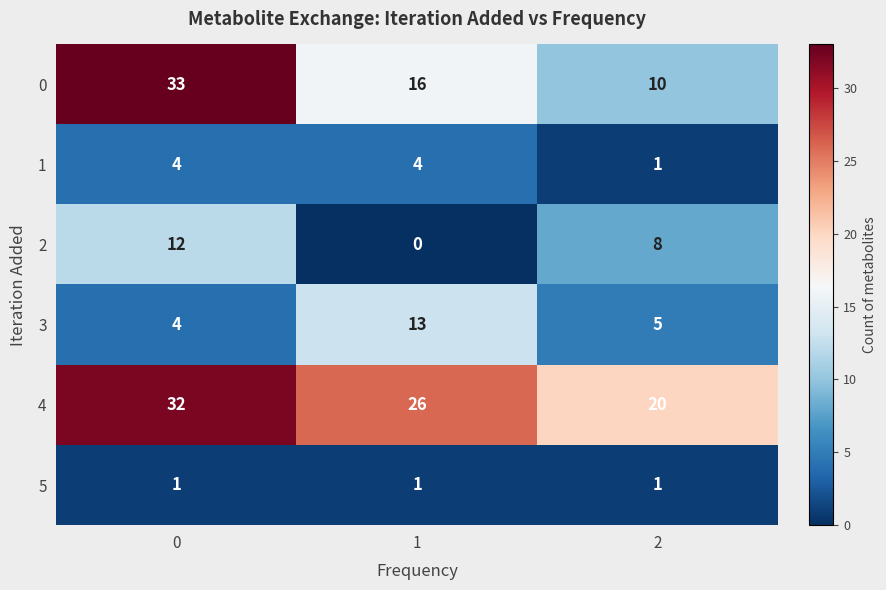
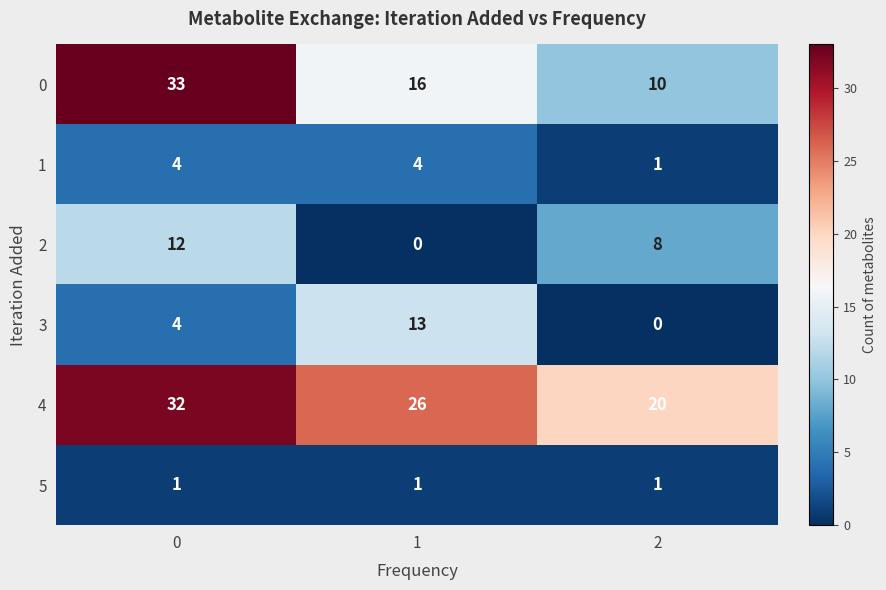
3, 2: 5 -> 0
